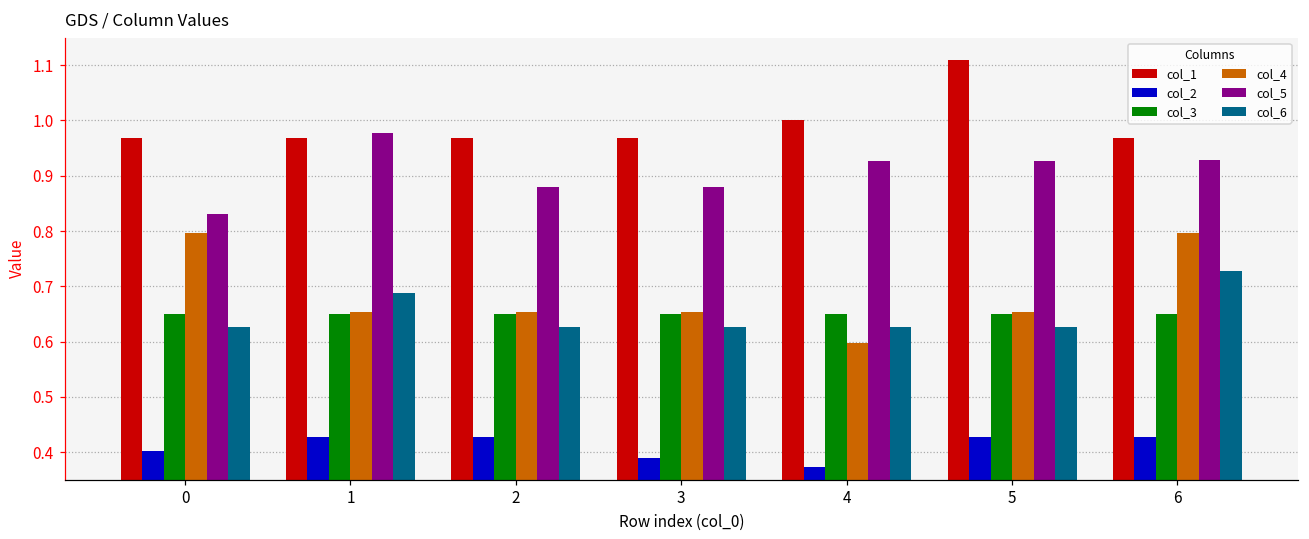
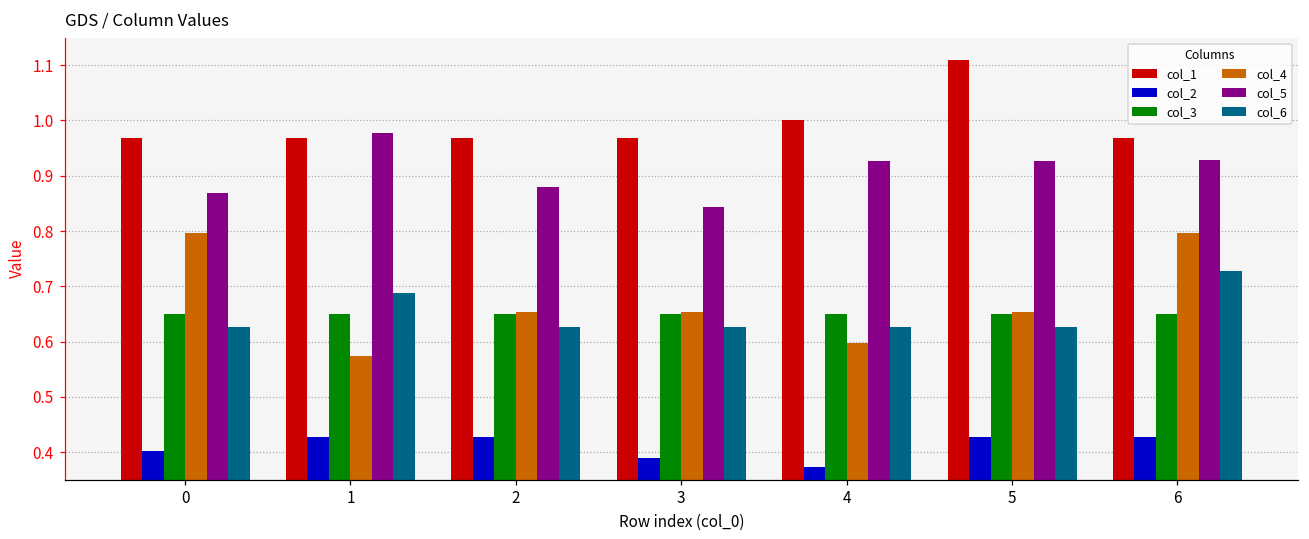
col_5, 0: 0.83 -> 0.87
col_4, 1: 0.65 -> 0.57
col_5, 3: 0.88 -> 0.84
